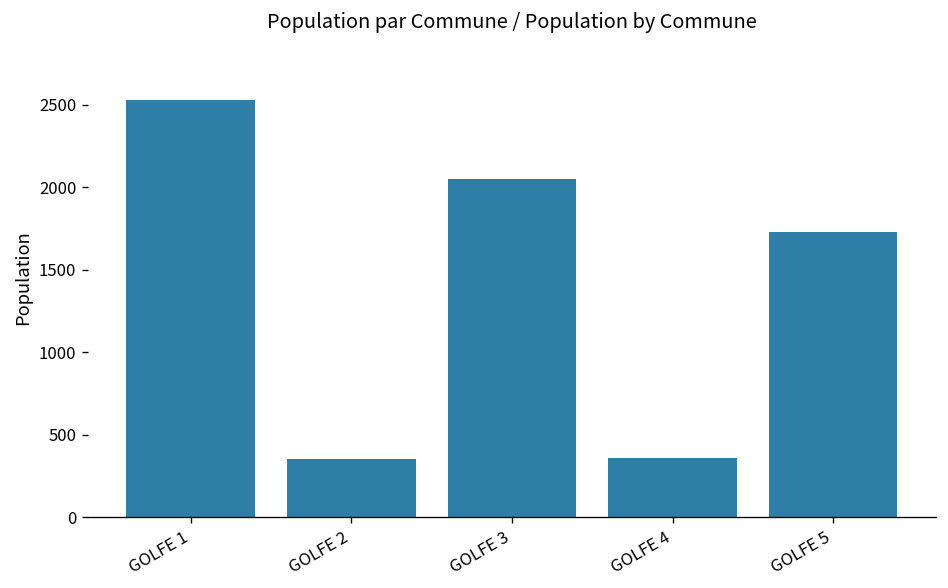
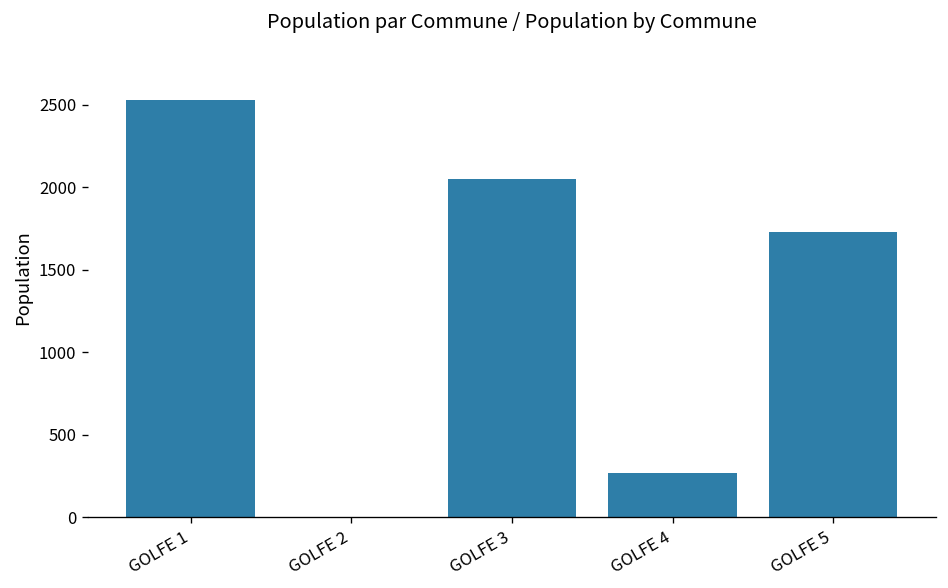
GOLFE 2: 360 -> 0
GOLFE 4: 360 -> 270
